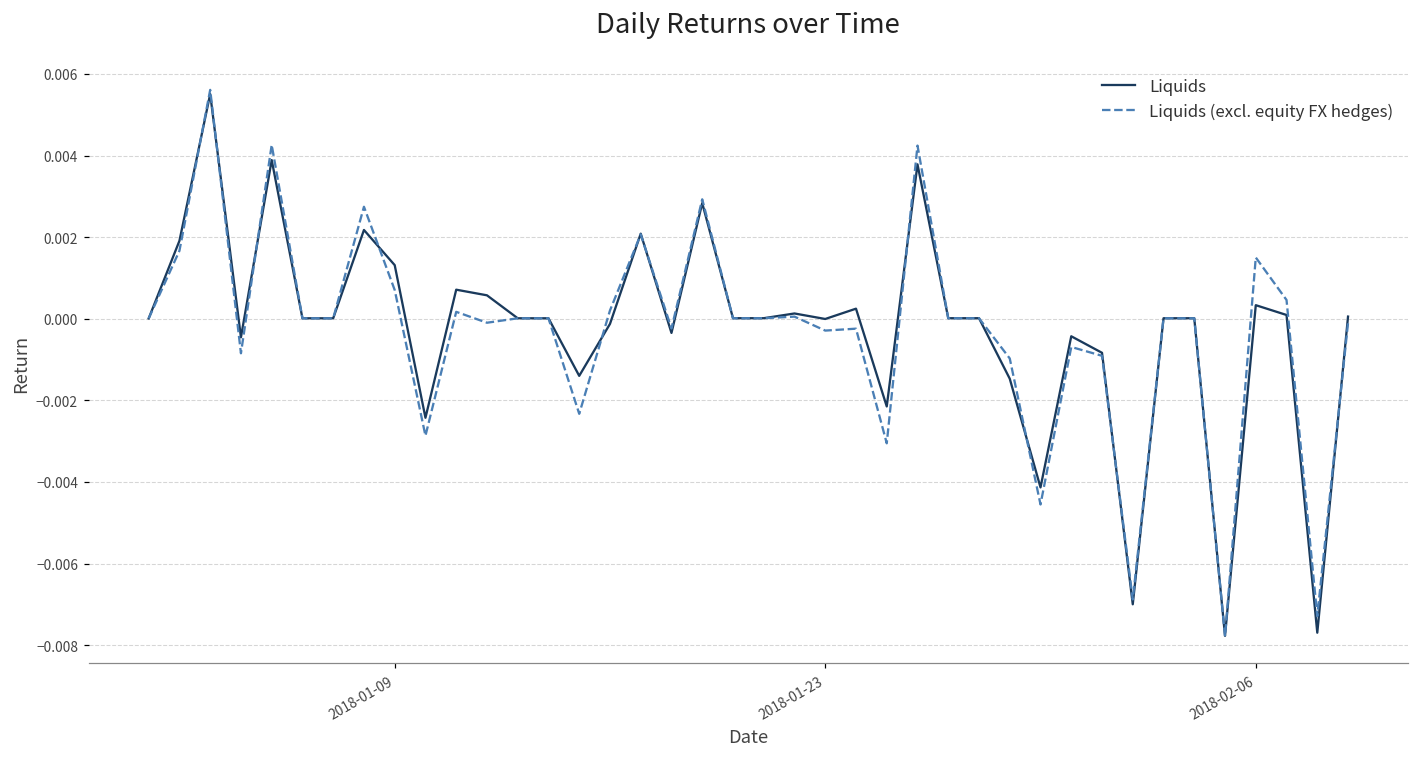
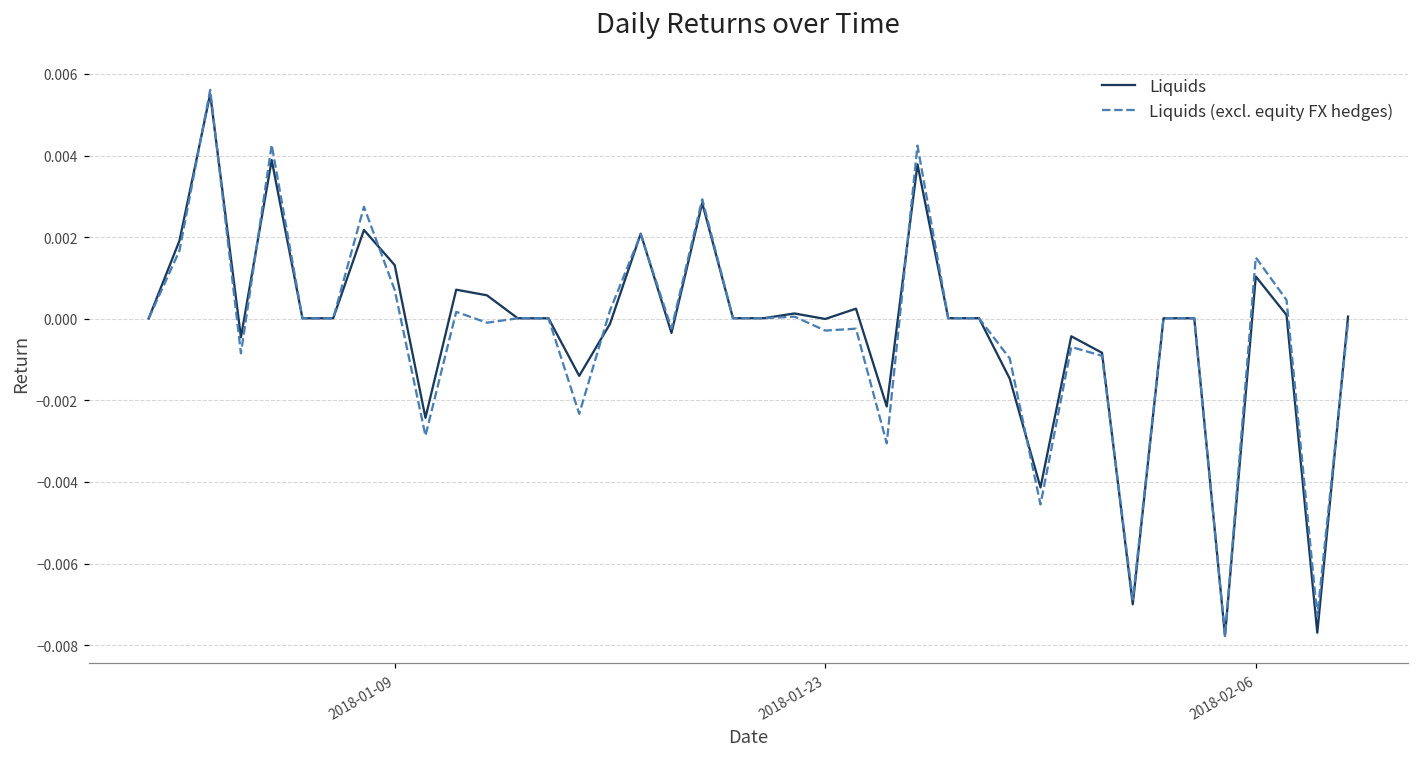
Liquids, 2018-02-06: 0.0003 -> 0.0010
